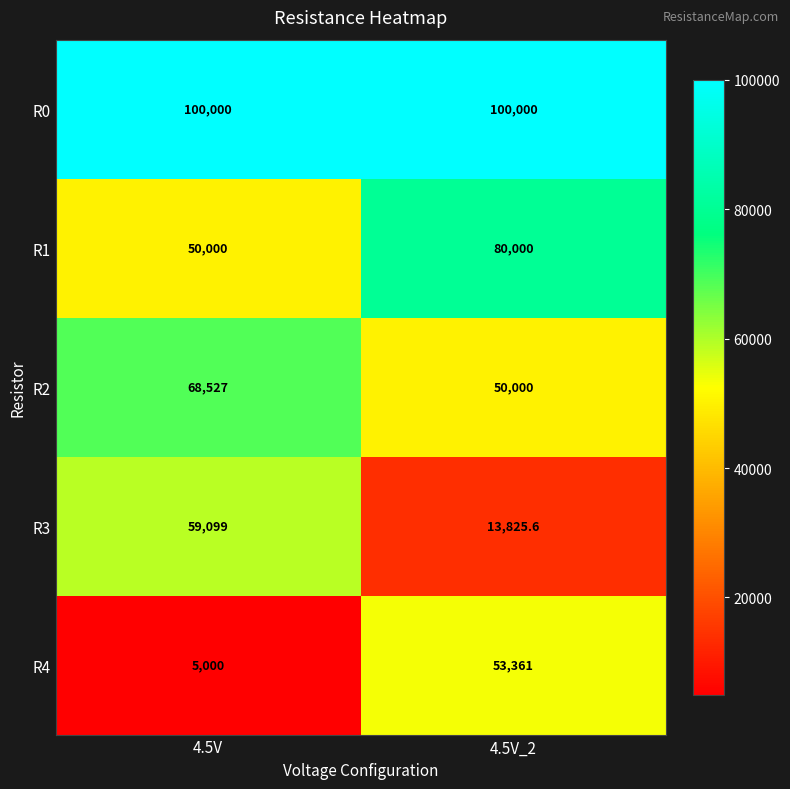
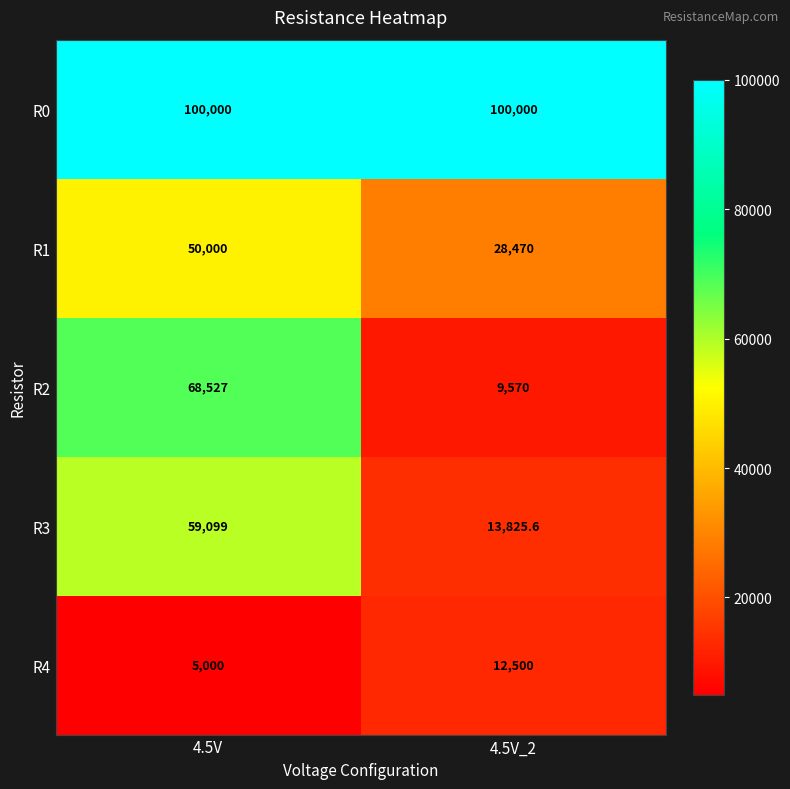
R1, 4.5V_2: 80,000 -> 28,470
R2, 4.5V_2: 50,000 -> 9,570
R4, 4.5V_2: 53,361 -> 12,500
